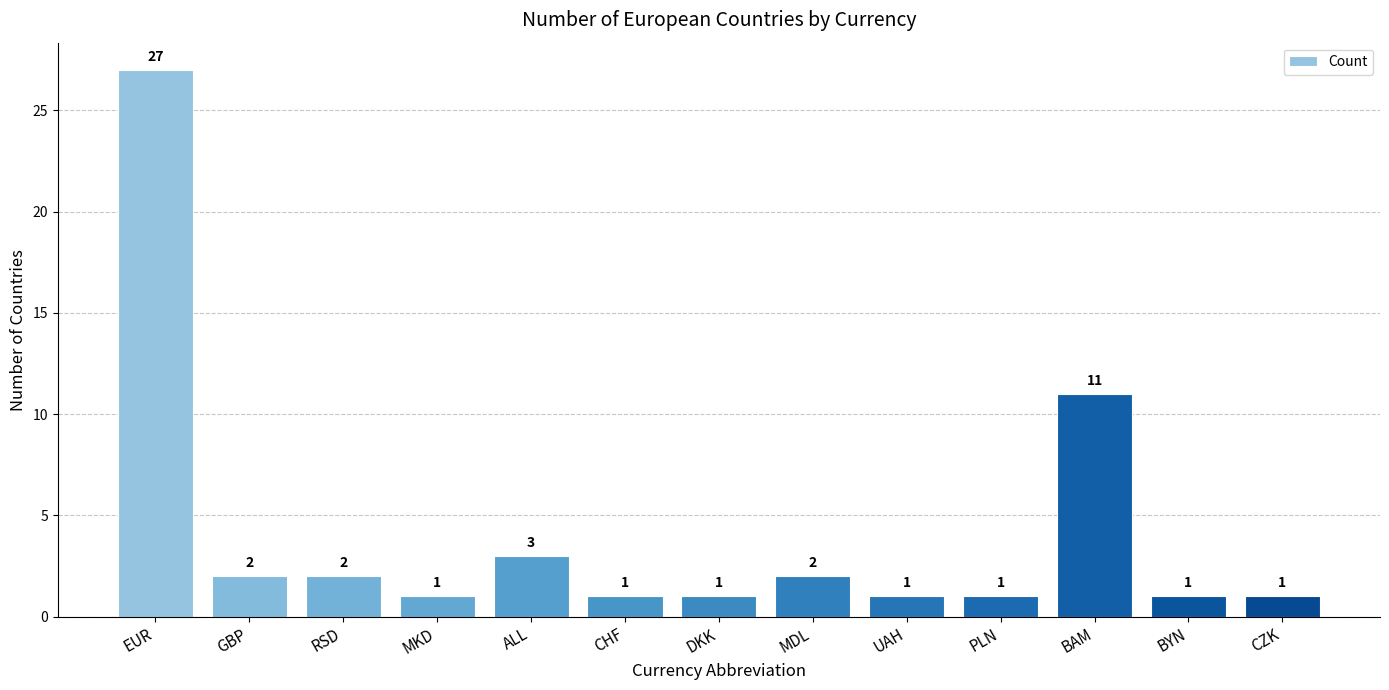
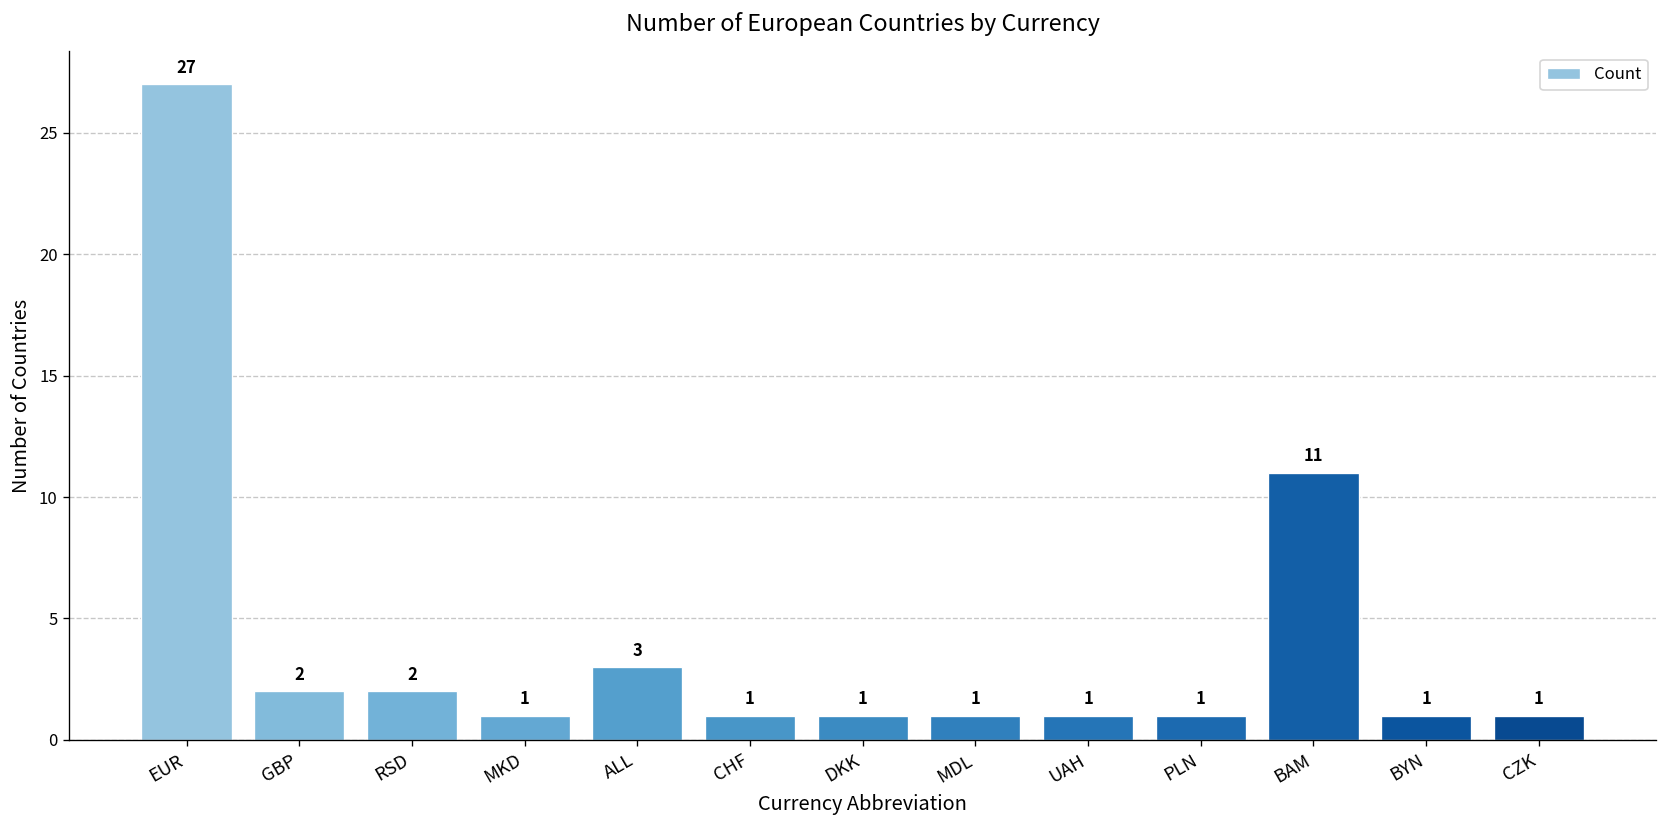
MDL: 2 -> 1
